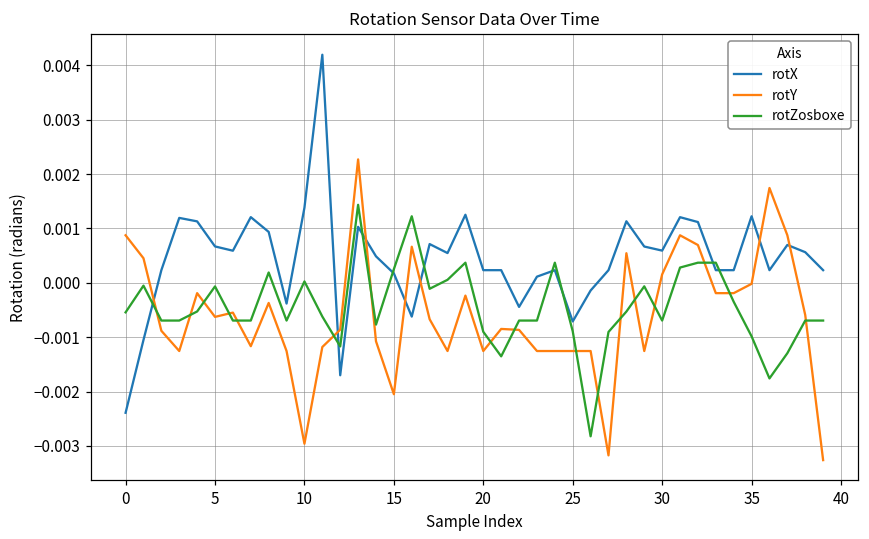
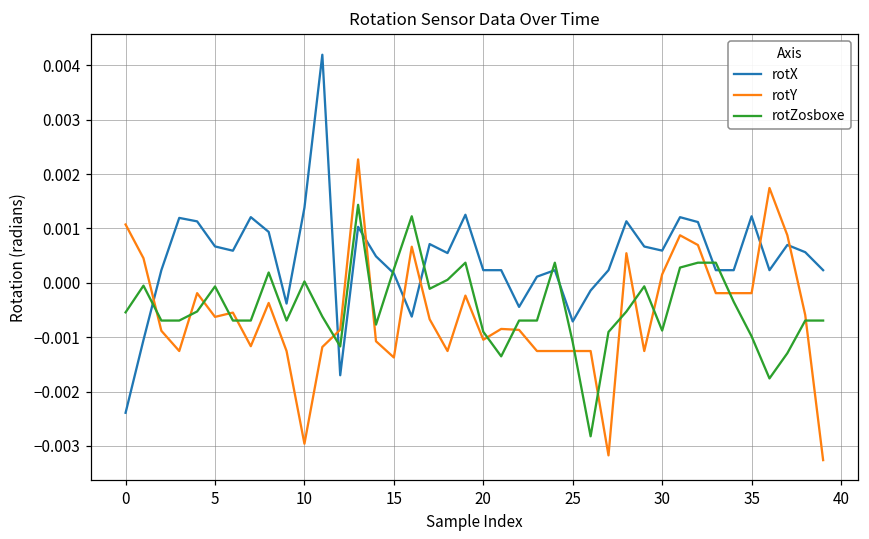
rotY, 0: 0.0009 -> 0.0011
rotY, 15: -0.0020 -> -0.0014
rotY, 20: -0.0013 -> -0.0010
rotZosboxe, 25: -0.0009 -> -0.0011
rotZosboxe, 30: -0.0007 -> -0.0009
rotY, 35: 0.0000 -> -0.0002
